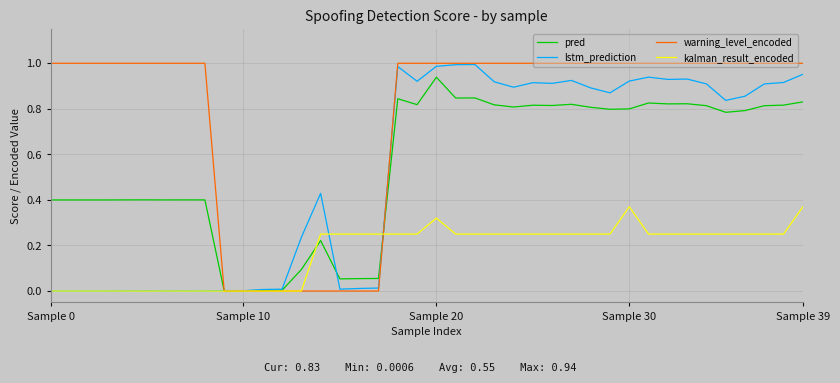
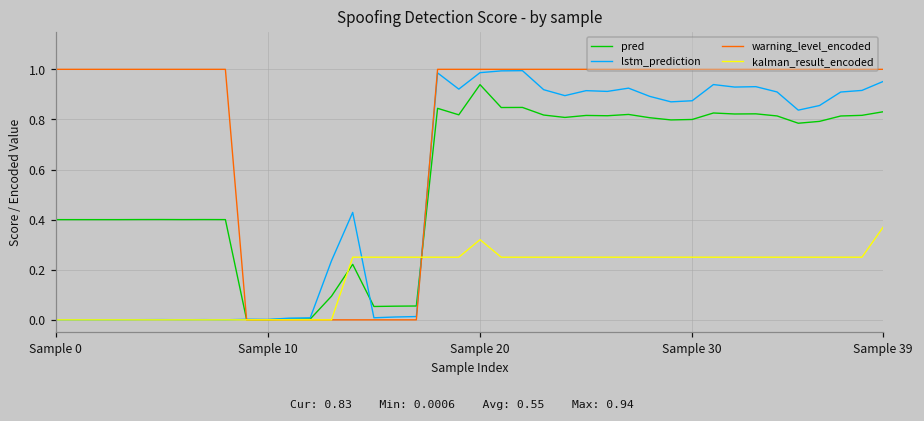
lstm_prediction, Sample 30: 0.92 -> 0.87
kalman_result_encoded, Sample 30: 0.37 -> 0.25
